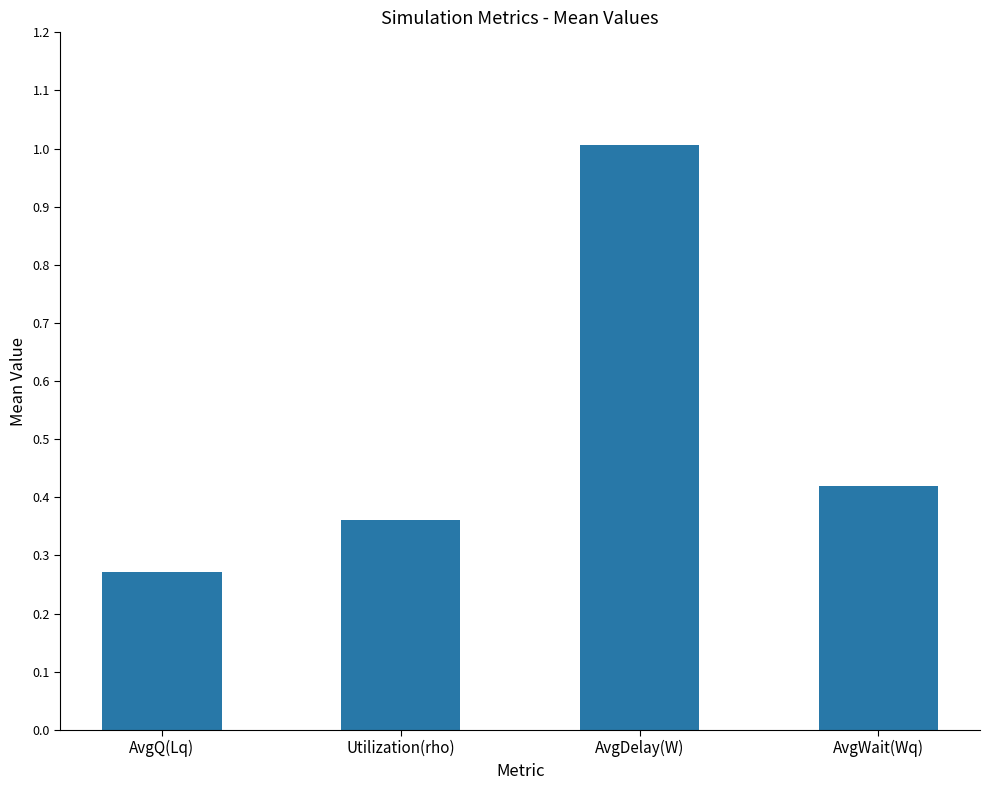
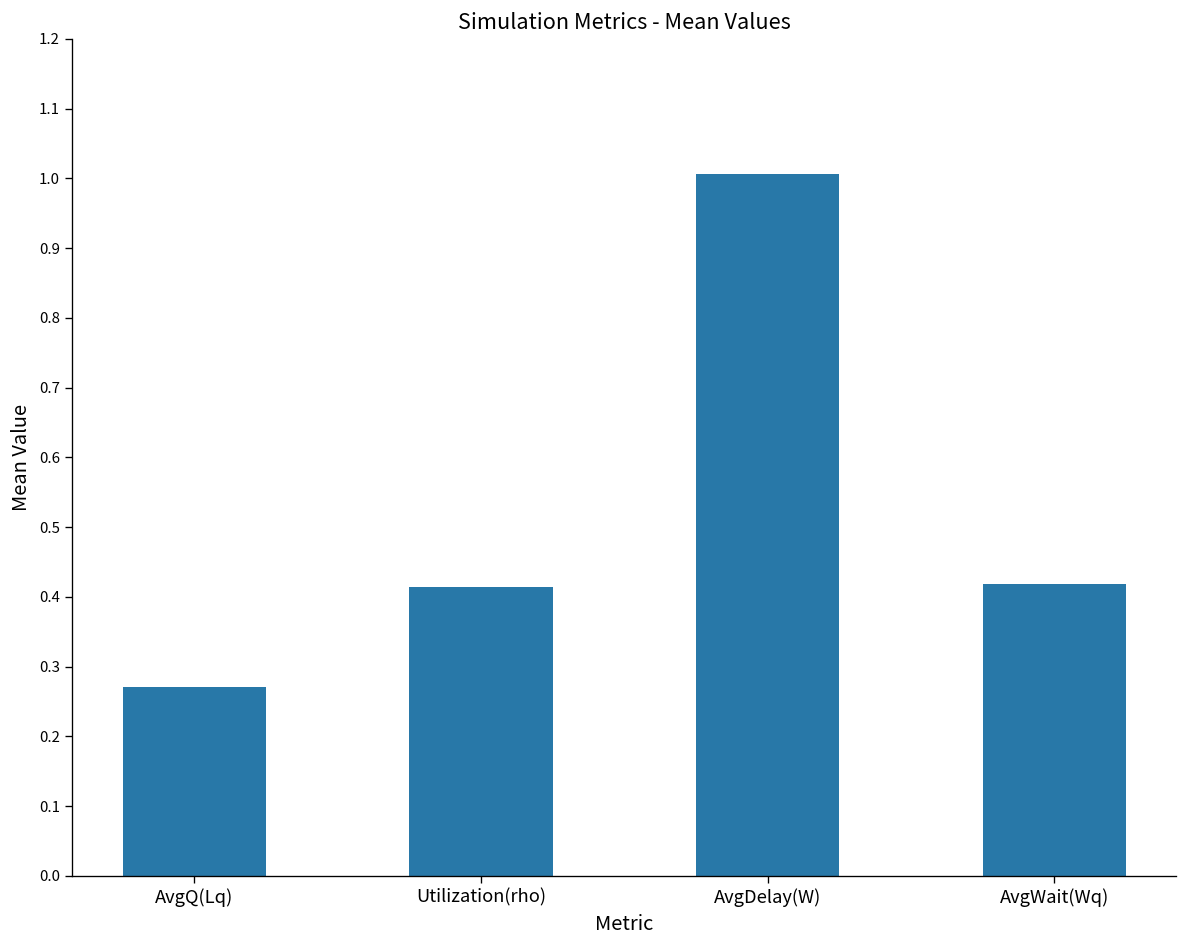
Utilization(rho): 0.36 -> 0.41
